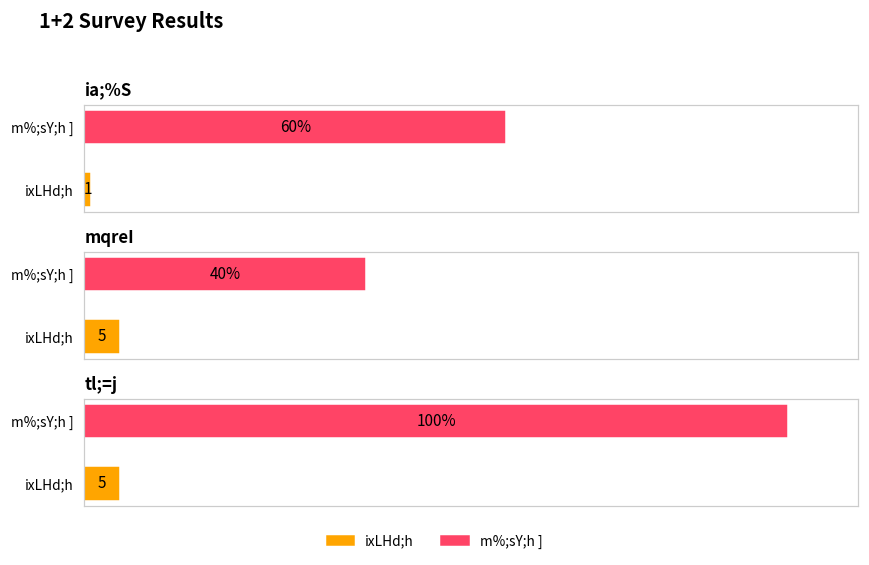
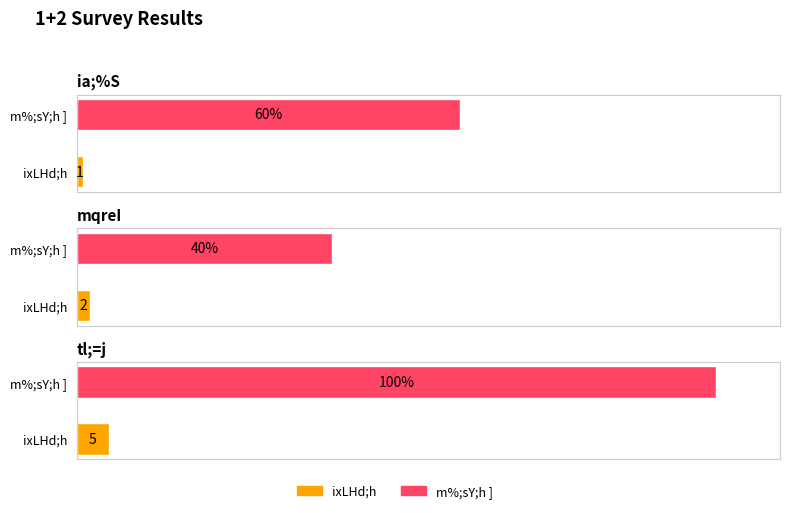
mqreI, ixLHd;h: 5 -> 2
